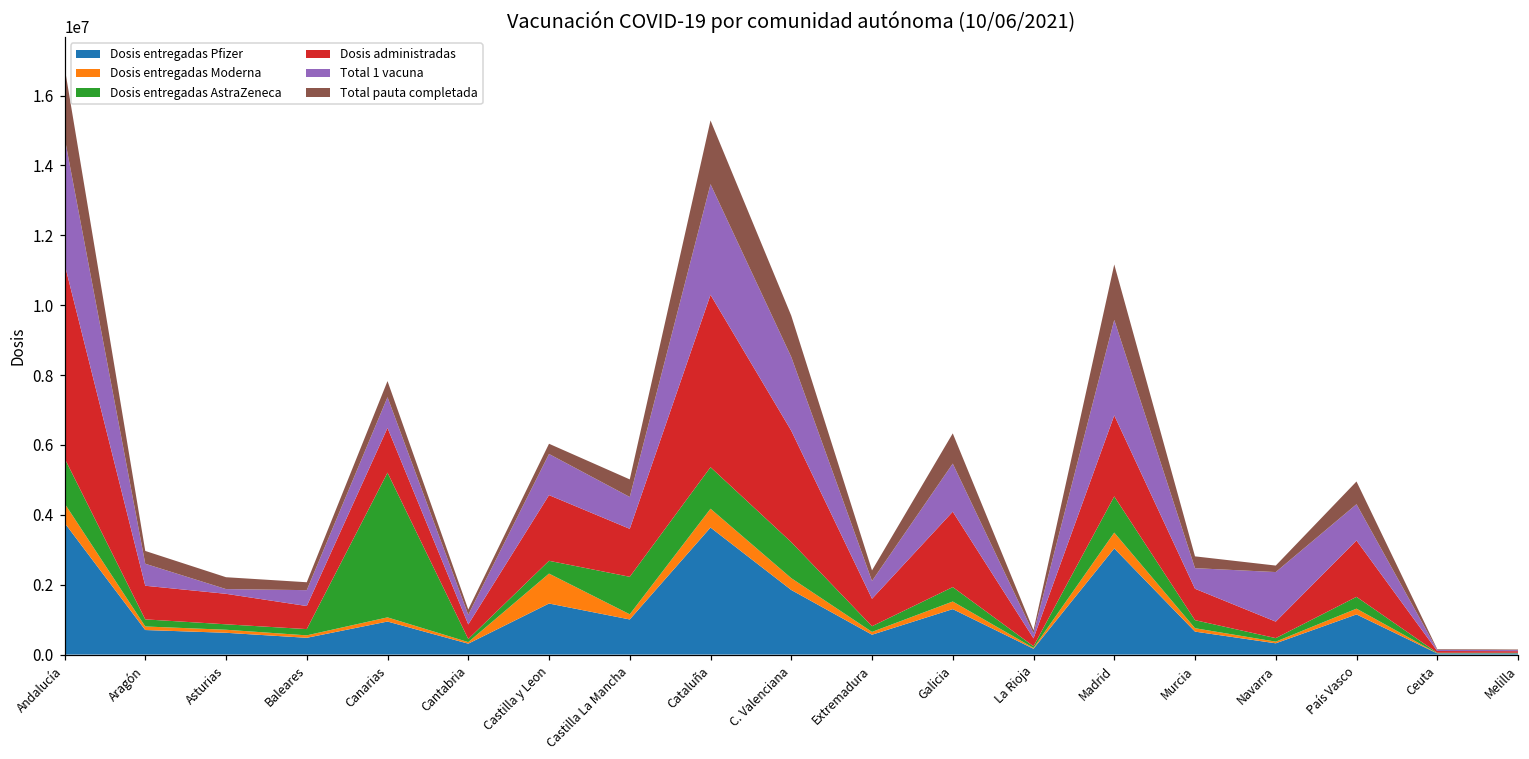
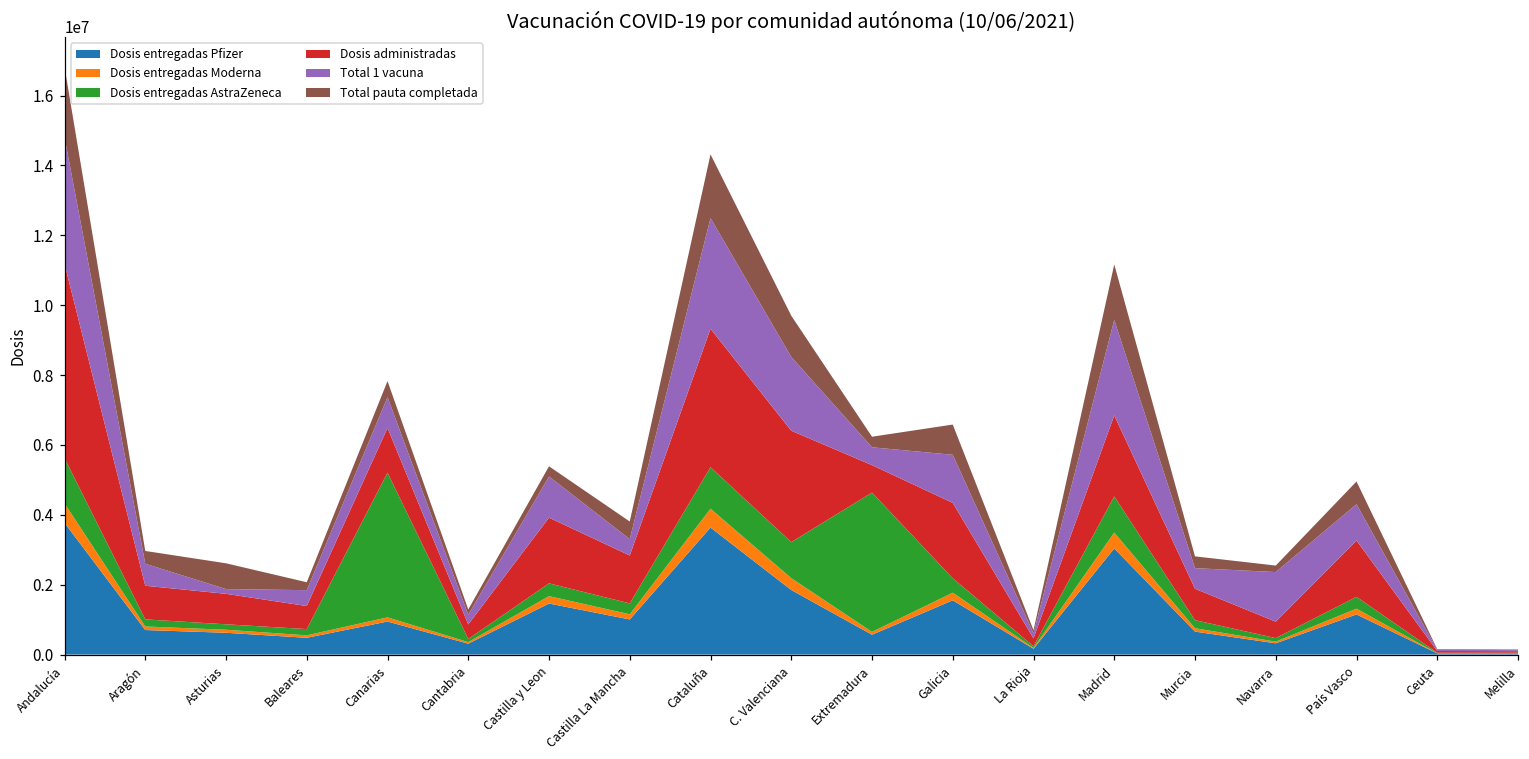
Total pauta completada, Asturias: 300000 -> 700000
Dosis entregadas Moderna, Castilla y Leon: 900000 -> 200000
Dosis entregadas AstraZeneca, Castilla La Mancha: 1100000 -> 300000
Total 1 vacuna, Castilla La Mancha: 900000 -> 500000
Dosis administradas, Cataluña: 4900000 -> 4000000
Dosis entregadas AstraZeneca, Extremadura: 200000 -> 4000000
Dosis entregadas Pfizer, Galicia: 1300000 -> 1600000
